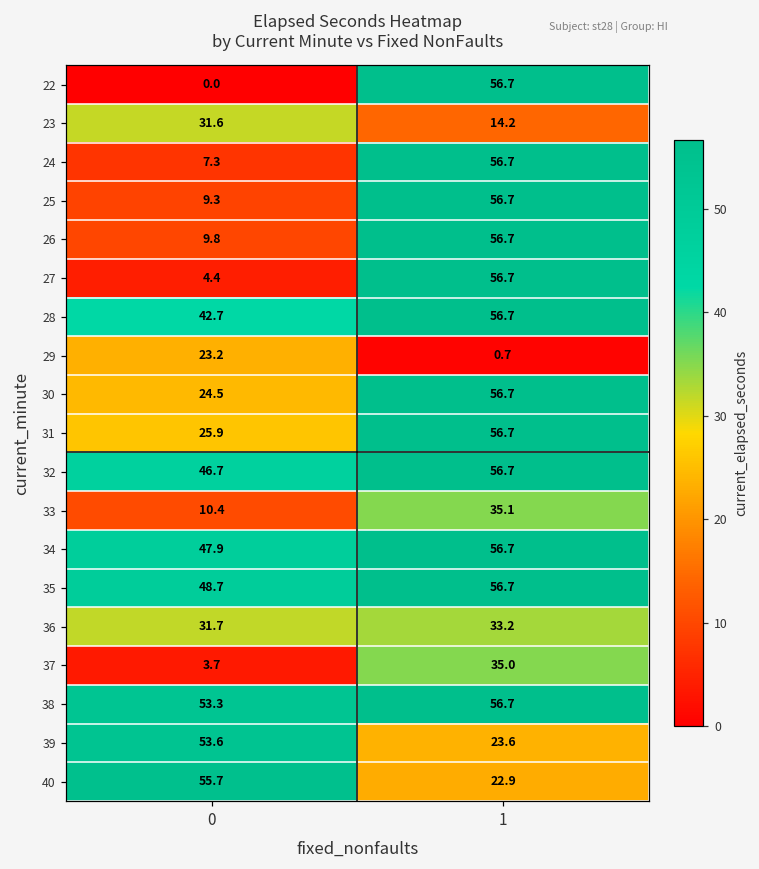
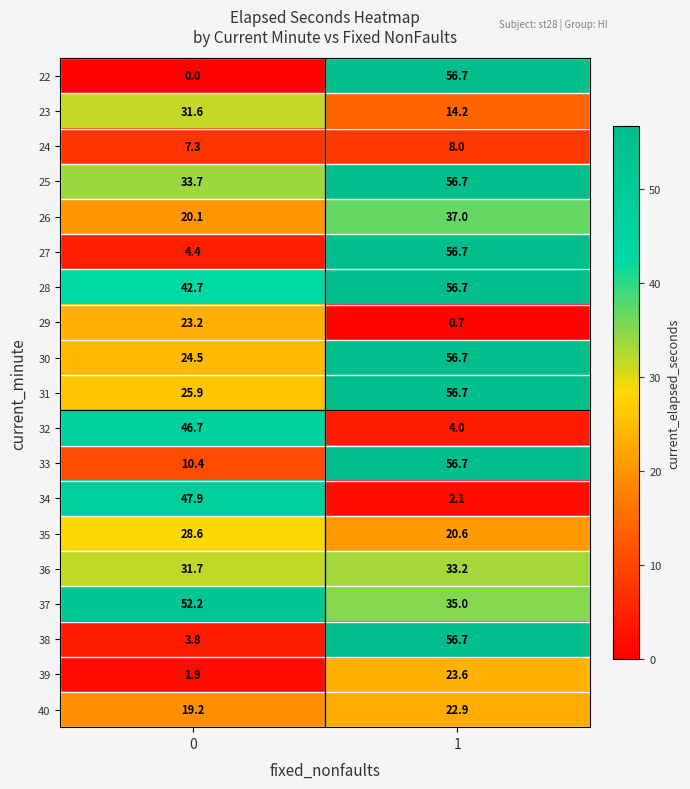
24, 1: 56.7 -> 8.0
25, 0: 9.3 -> 33.7
26, 0: 9.8 -> 20.1
26, 1: 56.7 -> 37.0
32, 1: 56.7 -> 4.0
33, 1: 35.1 -> 56.7
34, 1: 56.7 -> 2.1
35, 0: 48.7 -> 28.6
35, 1: 56.7 -> 20.6
37, 0: 3.7 -> 52.2
38, 0: 53.3 -> 3.8
39, 0: 53.6 -> 1.9
40, 0: 55.7 -> 19.2
